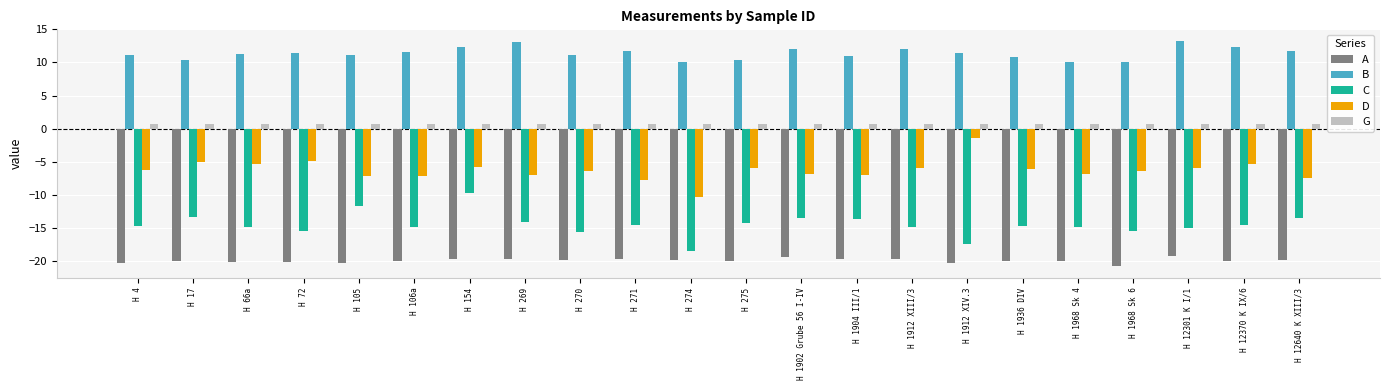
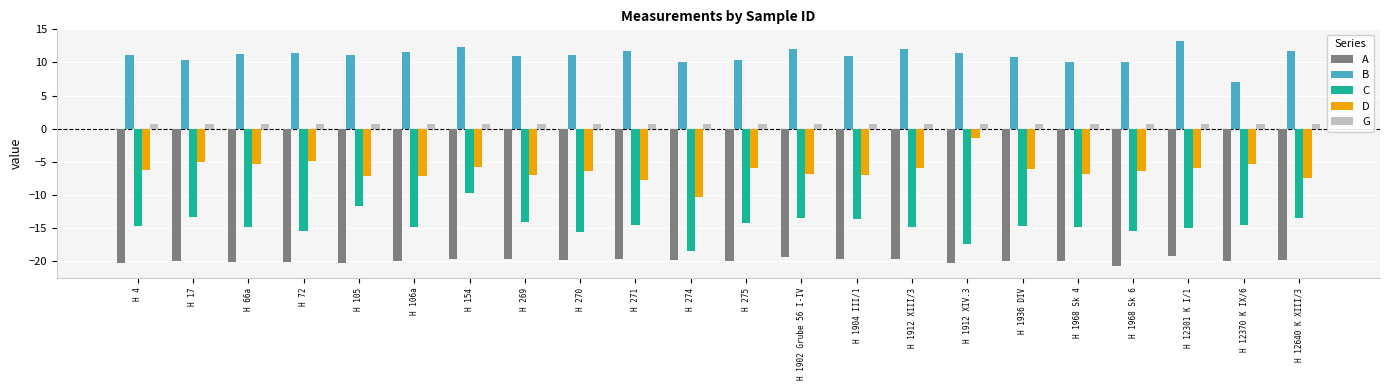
B, H 269: 13 -> 11
B, H 12370 K IX/6: 12 -> 7
